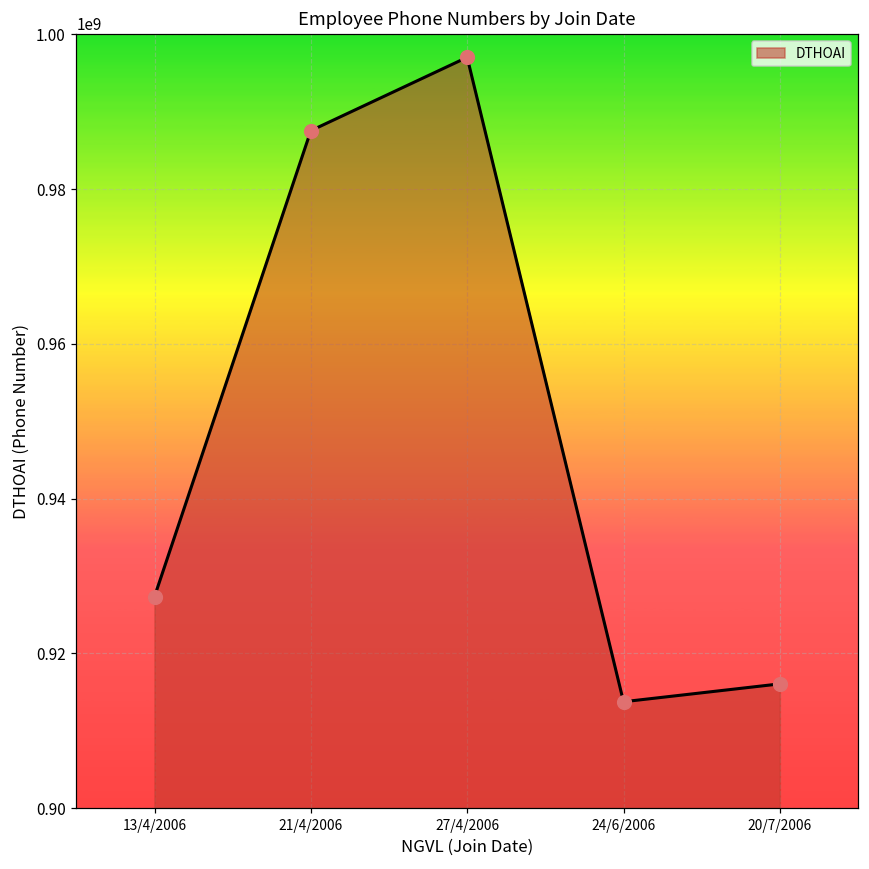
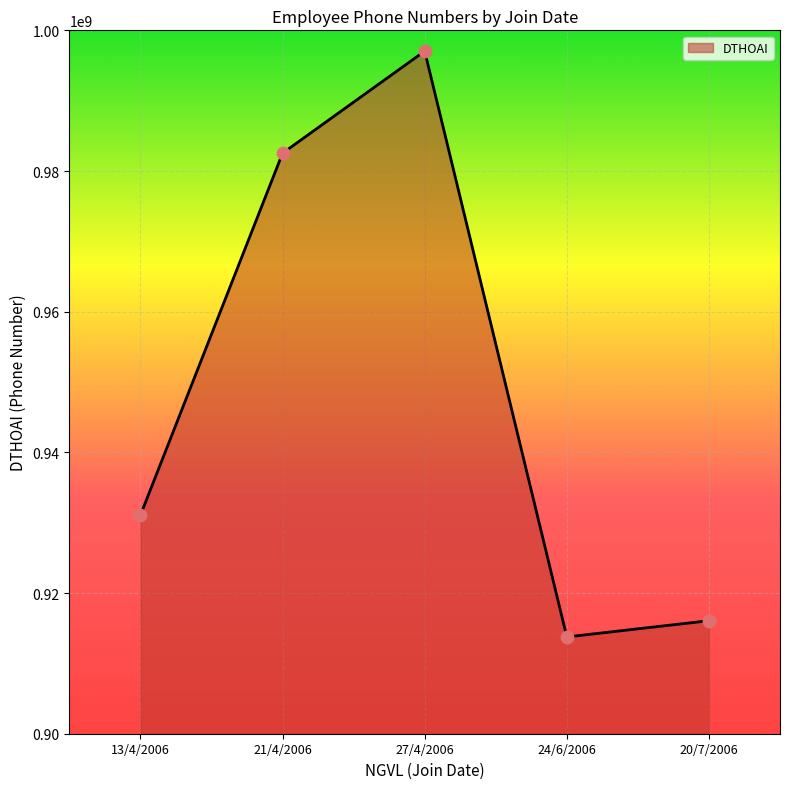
13/4/2006: 927000000 -> 931000000
21/4/2006: 988000000 -> 983000000
